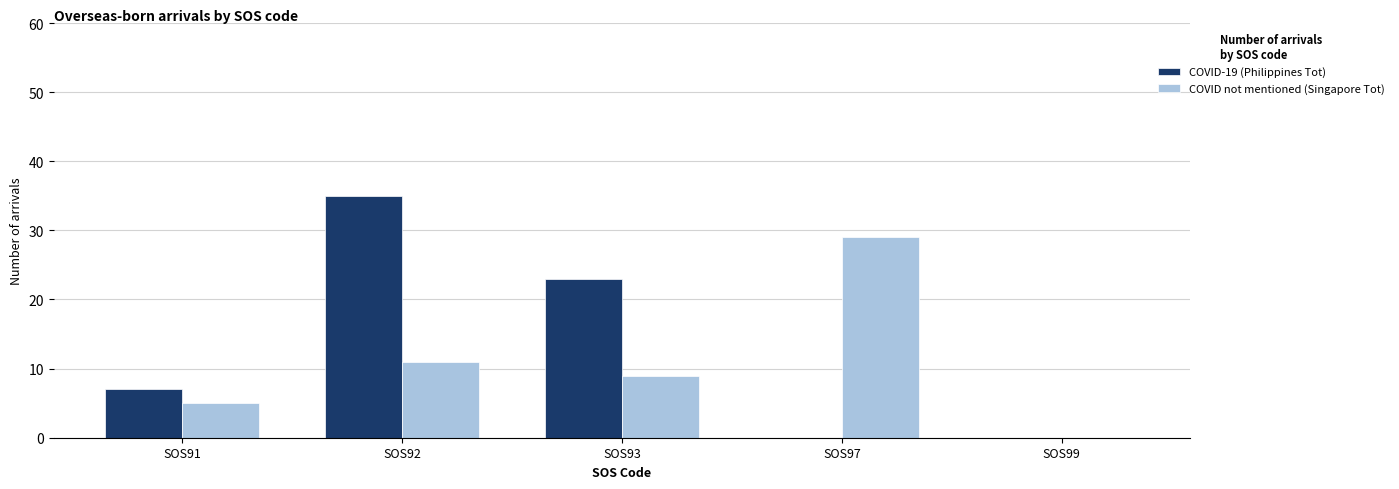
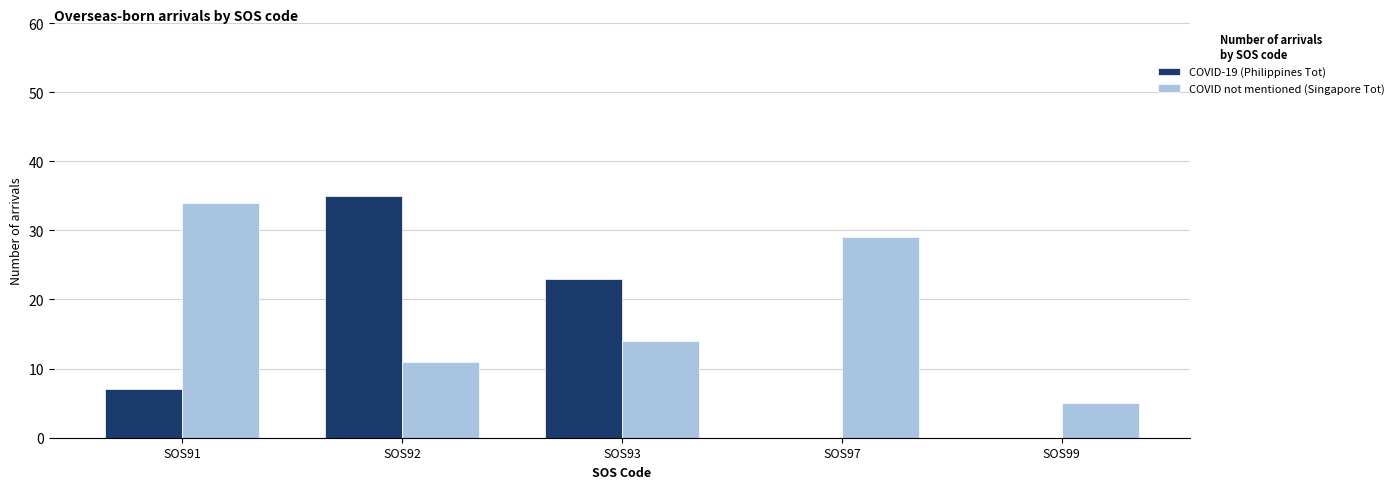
COVID not mentioned (Singapore Tot), SOS91: 5 -> 34
COVID not mentioned (Singapore Tot), SOS93: 9 -> 14
COVID not mentioned (Singapore Tot), SOS99: 0 -> 5
